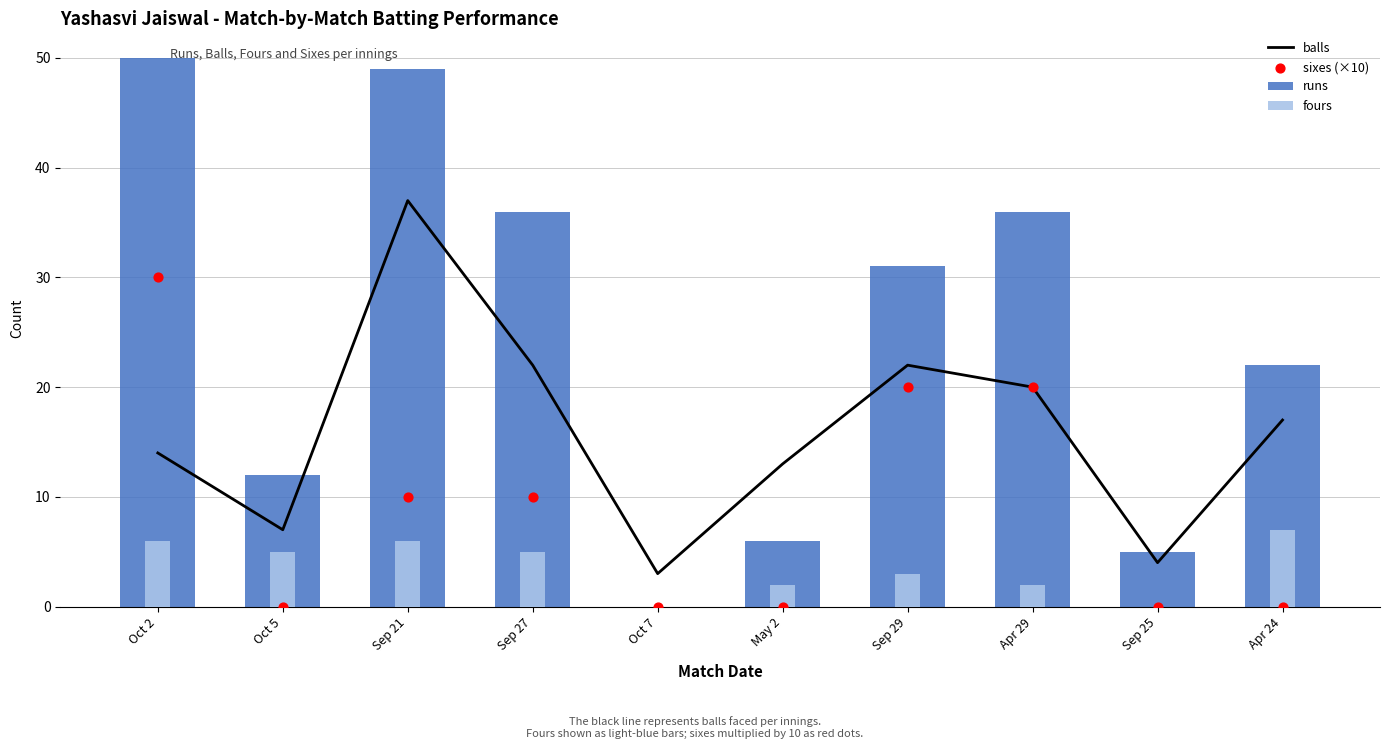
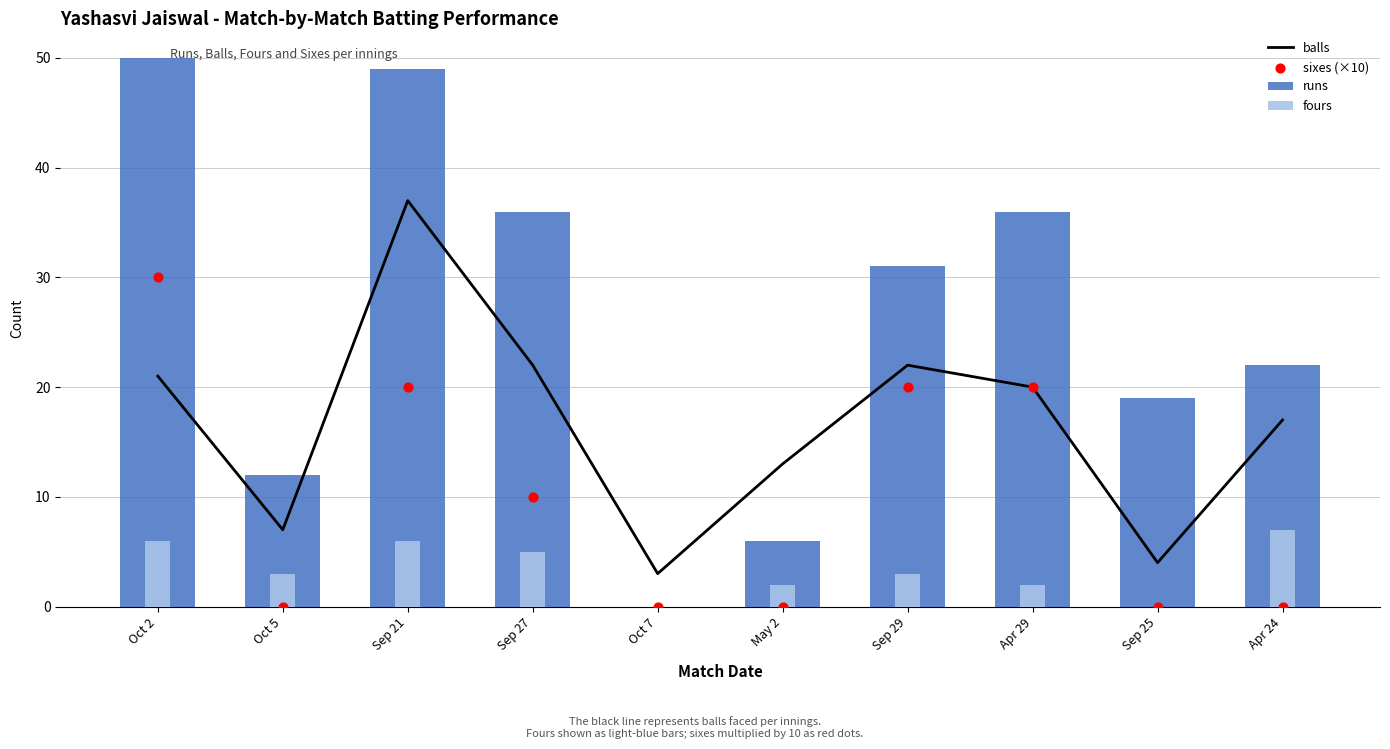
balls, Oct 2: 14 -> 21
fours, Oct 5: 5 -> 3
sixes (×10), Sep 21: 10.0 -> 20.0
runs, Sep 25: 5 -> 19
